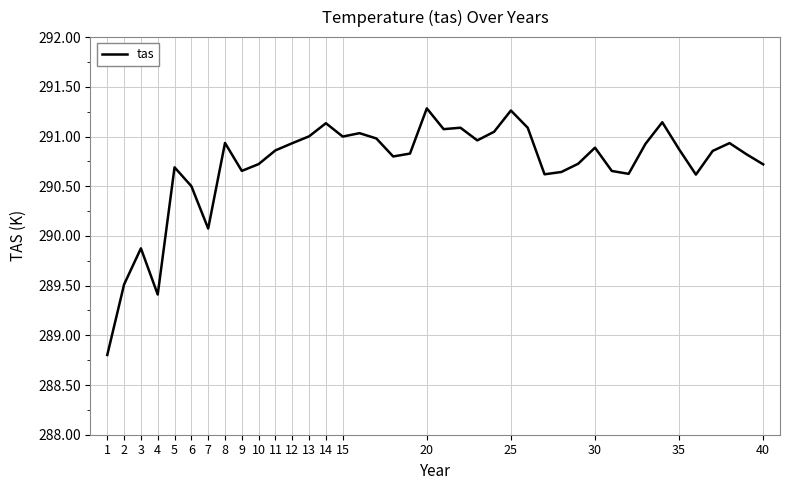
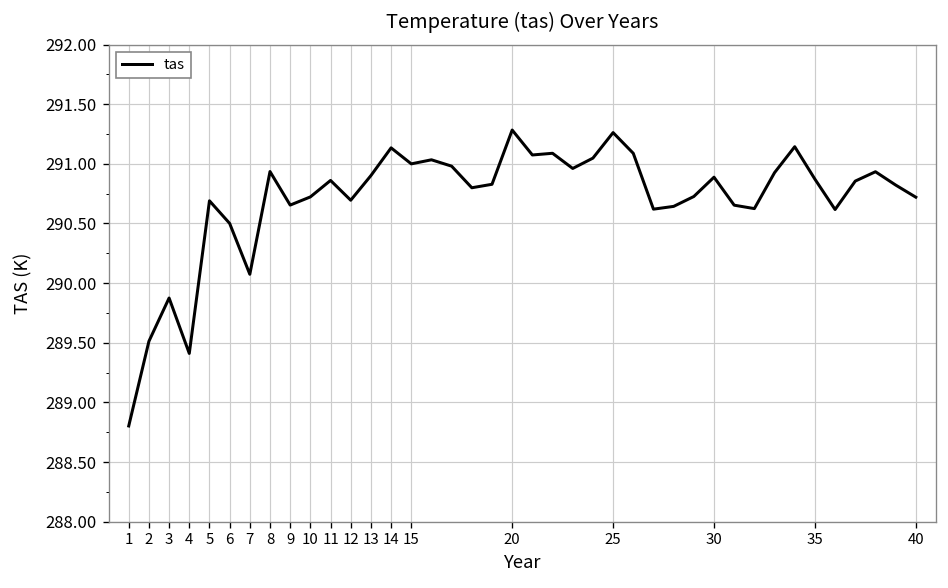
12: 290.9 -> 290.7
13: 291.0 -> 290.9
